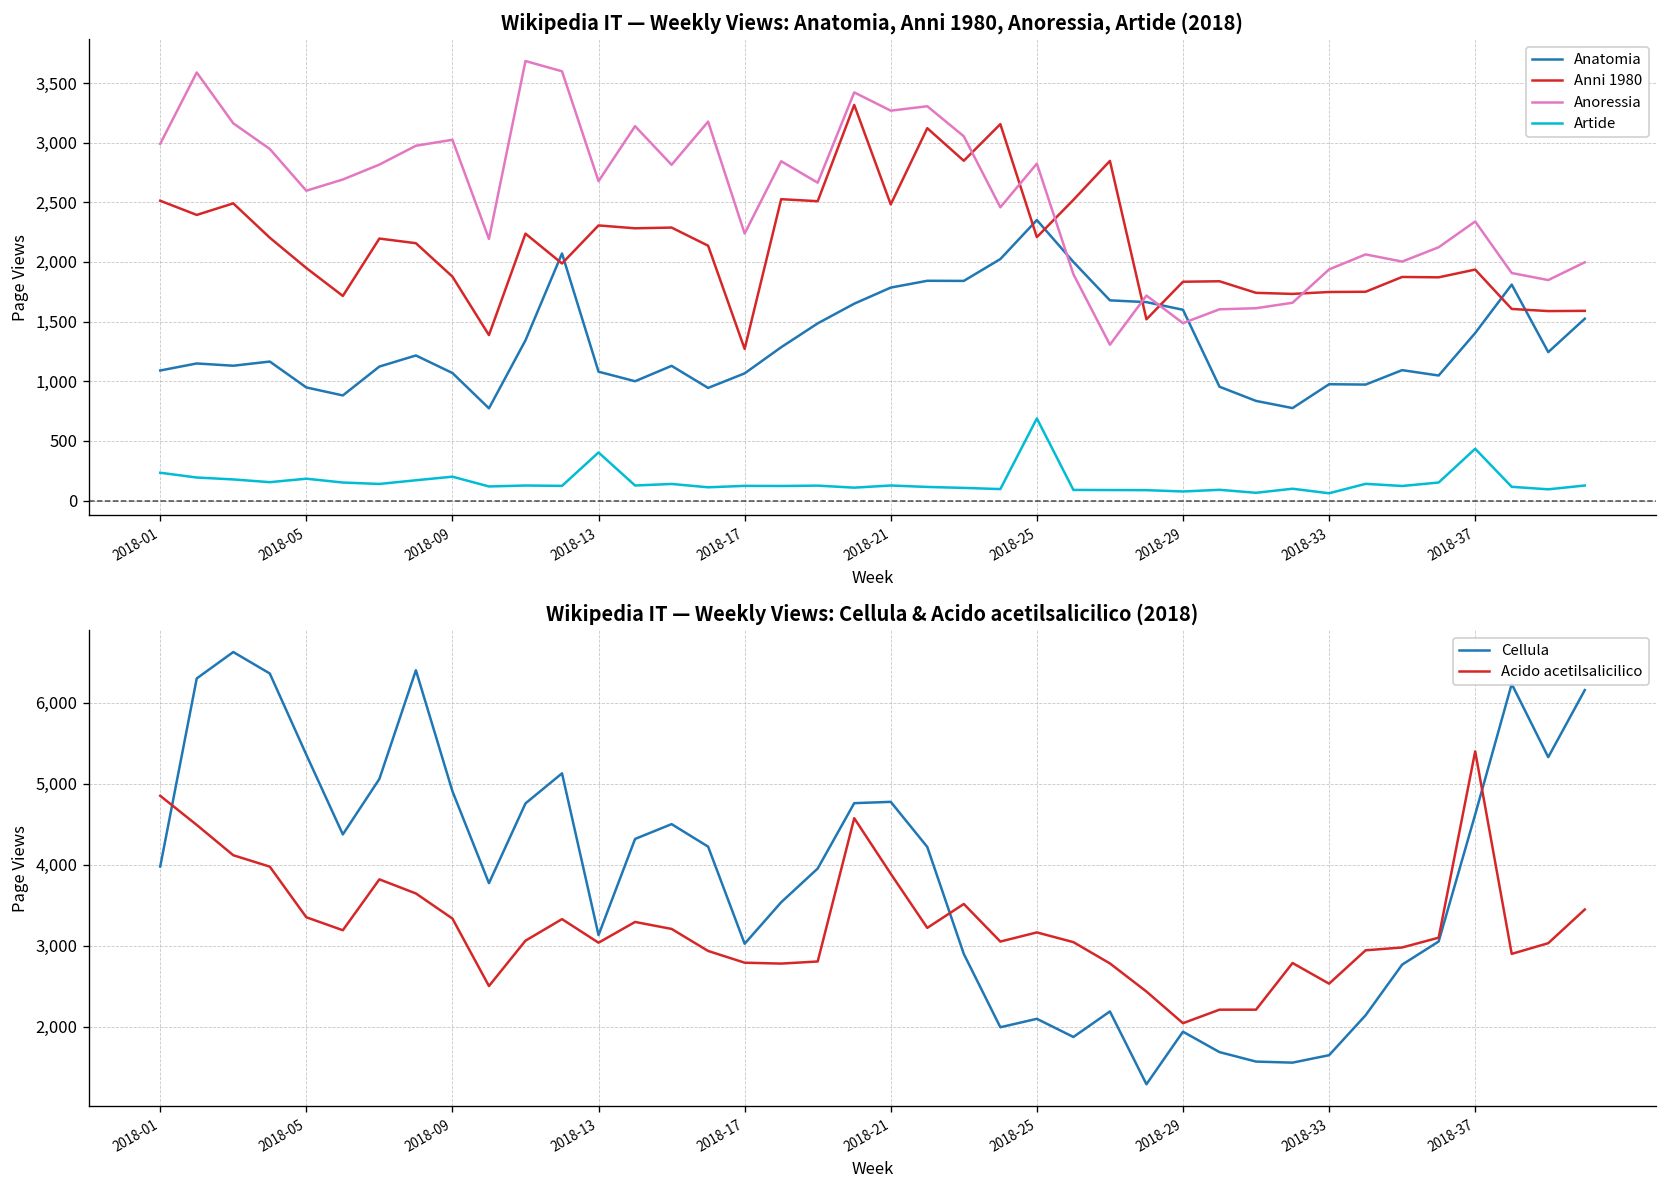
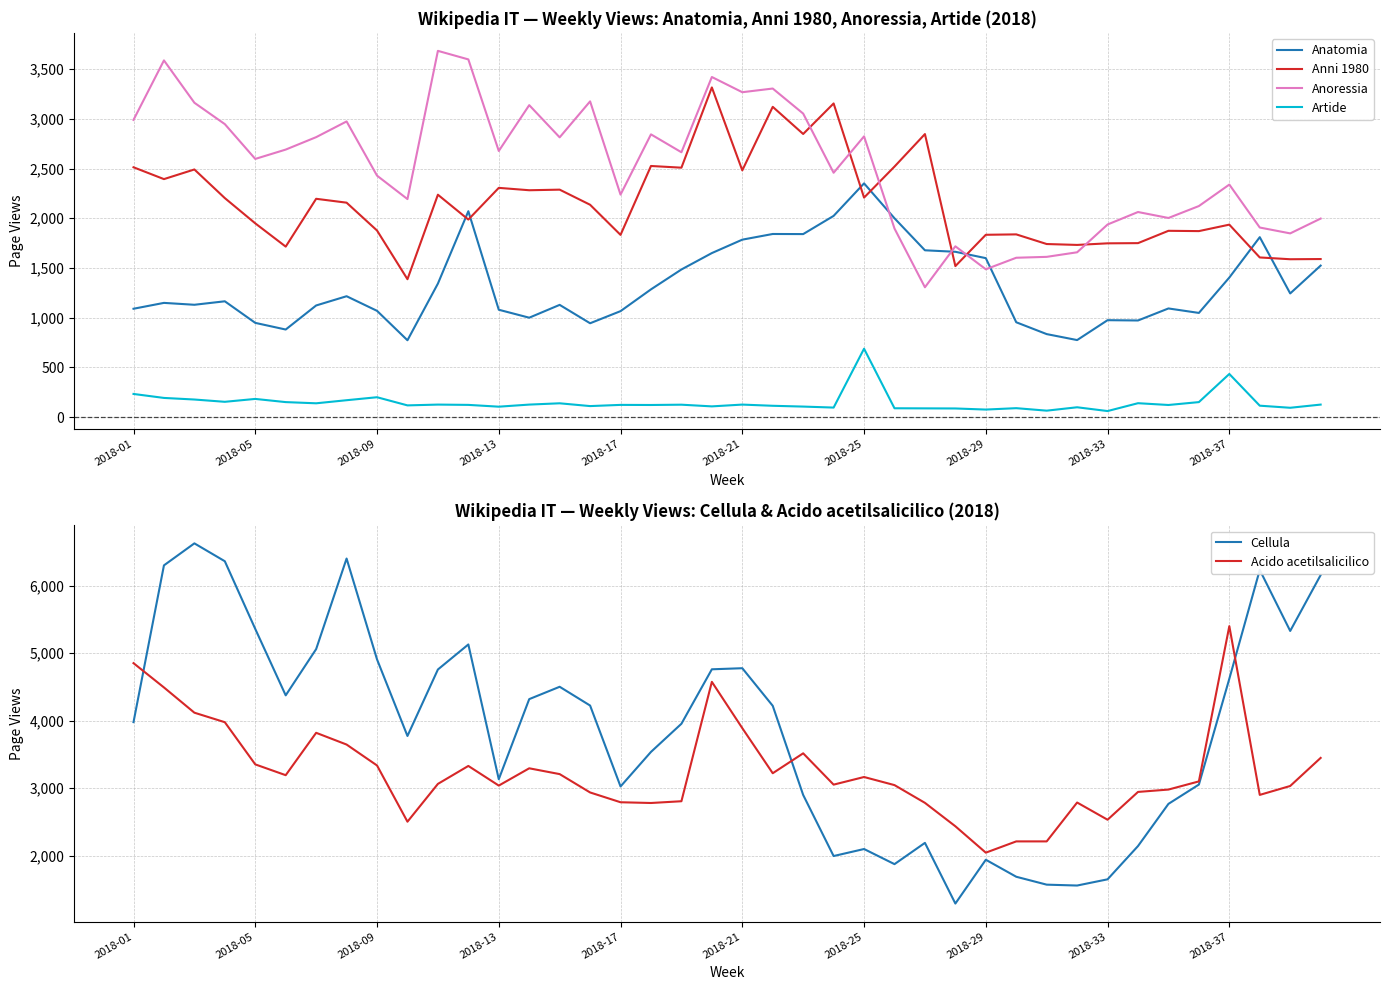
Wikipedia IT — Weekly Views: Anatomia, Anni 1980, Anoressia, Artide (2018), Anoressia, 2018-09: 3,000 -> 2,400
Wikipedia IT — Weekly Views: Anatomia, Anni 1980, Anoressia, Artide (2018), Artide, 2018-13: 400 -> 100
Wikipedia IT — Weekly Views: Anatomia, Anni 1980, Anoressia, Artide (2018), Anni 1980, 2018-17: 1,300 -> 1,800
